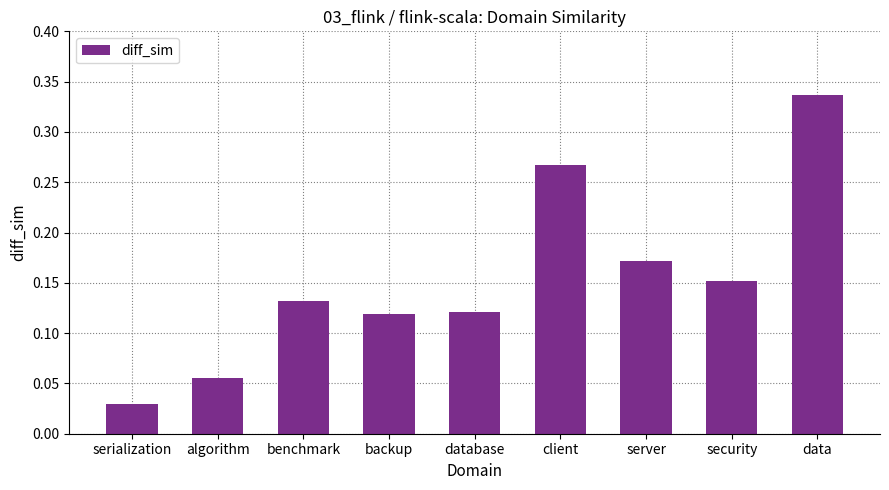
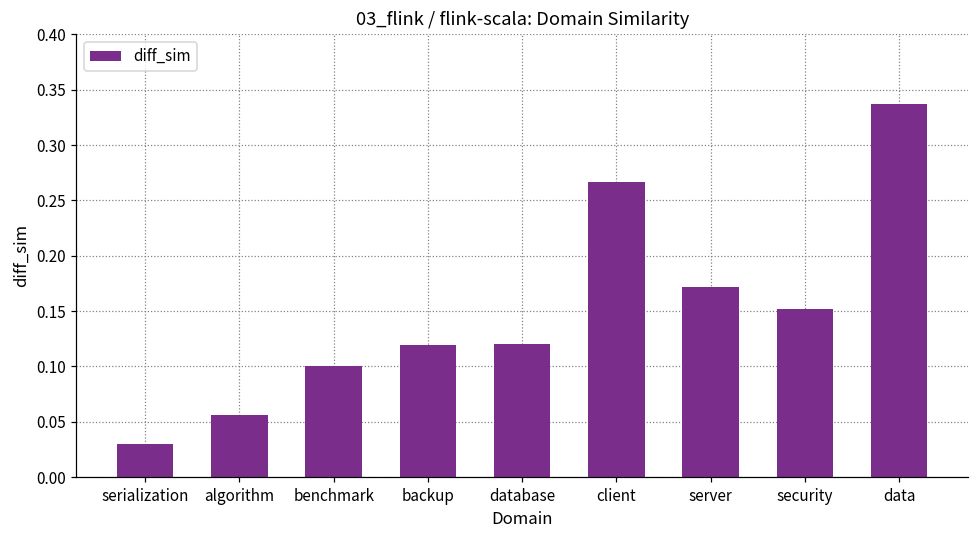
benchmark: 0.132 -> 0.101
